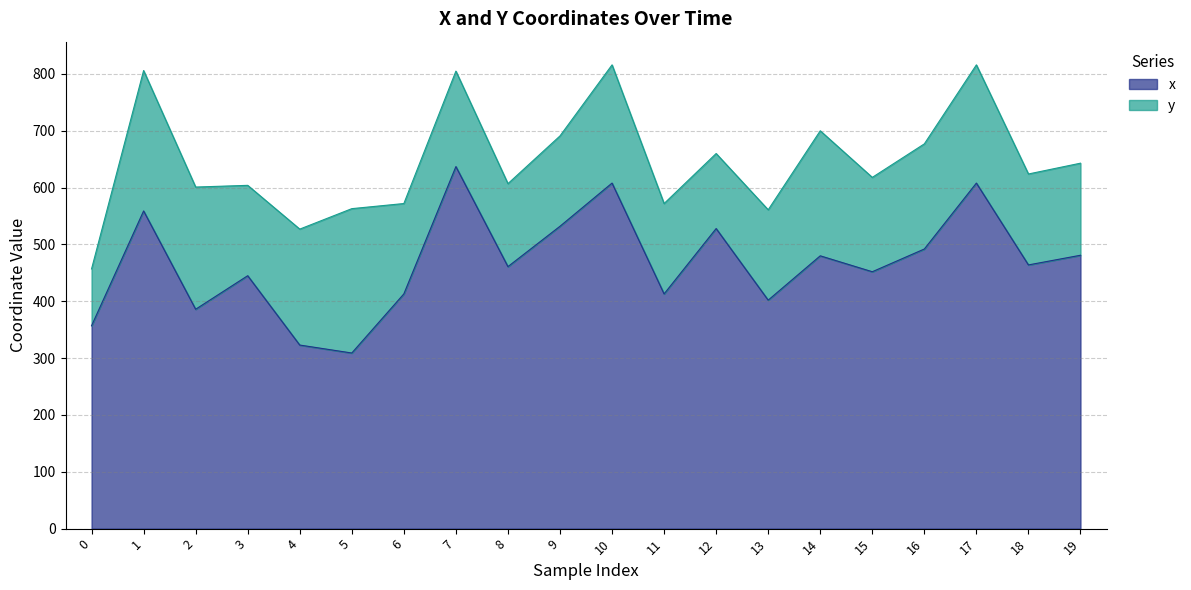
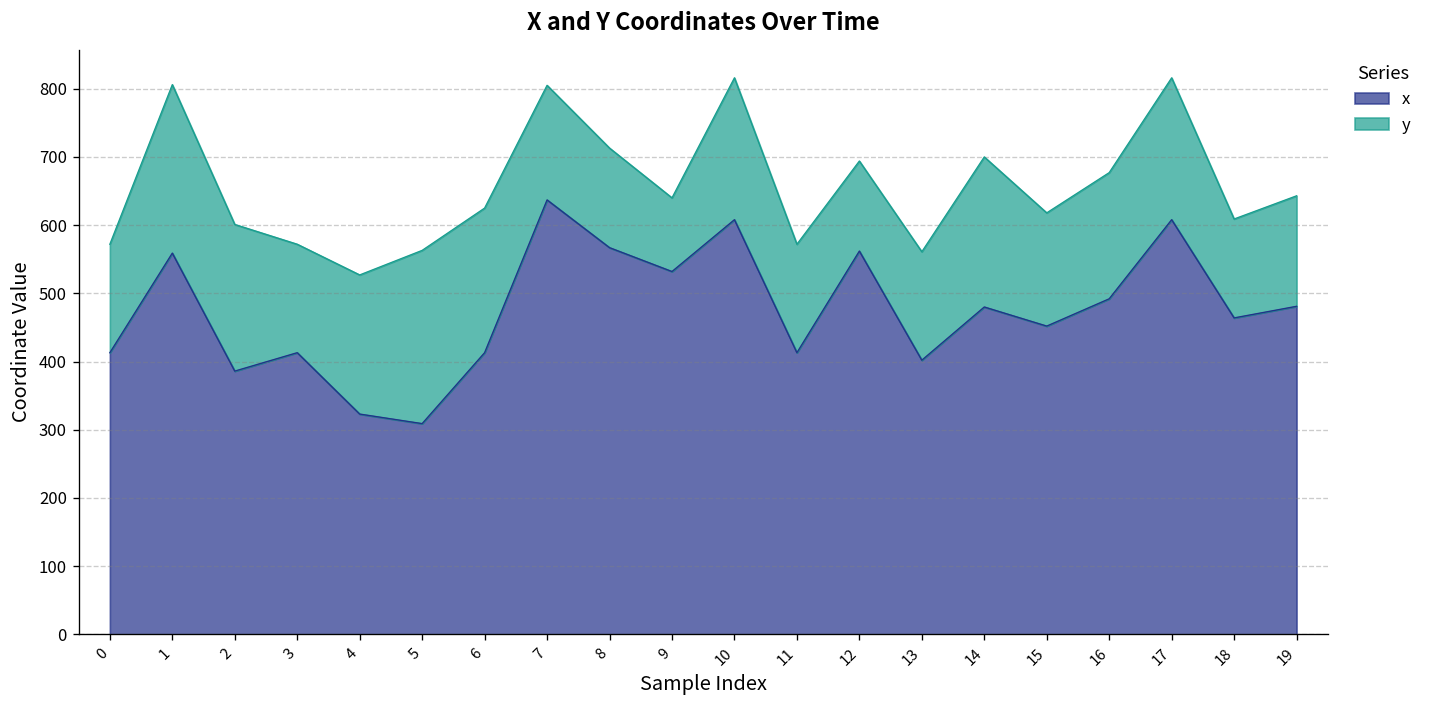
x, 0: 360 -> 410
y, 0: 100 -> 160
x, 3: 450 -> 410
y, 6: 160 -> 210
x, 8: 460 -> 570
y, 9: 160 -> 110
x, 12: 530 -> 560
y, 18: 160 -> 150
